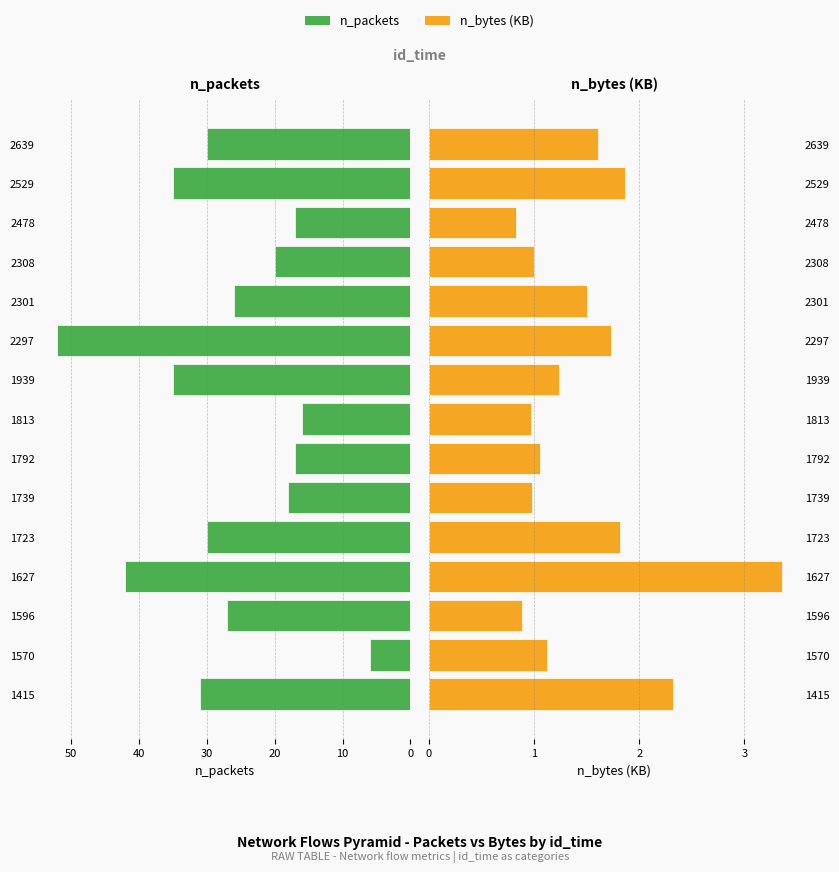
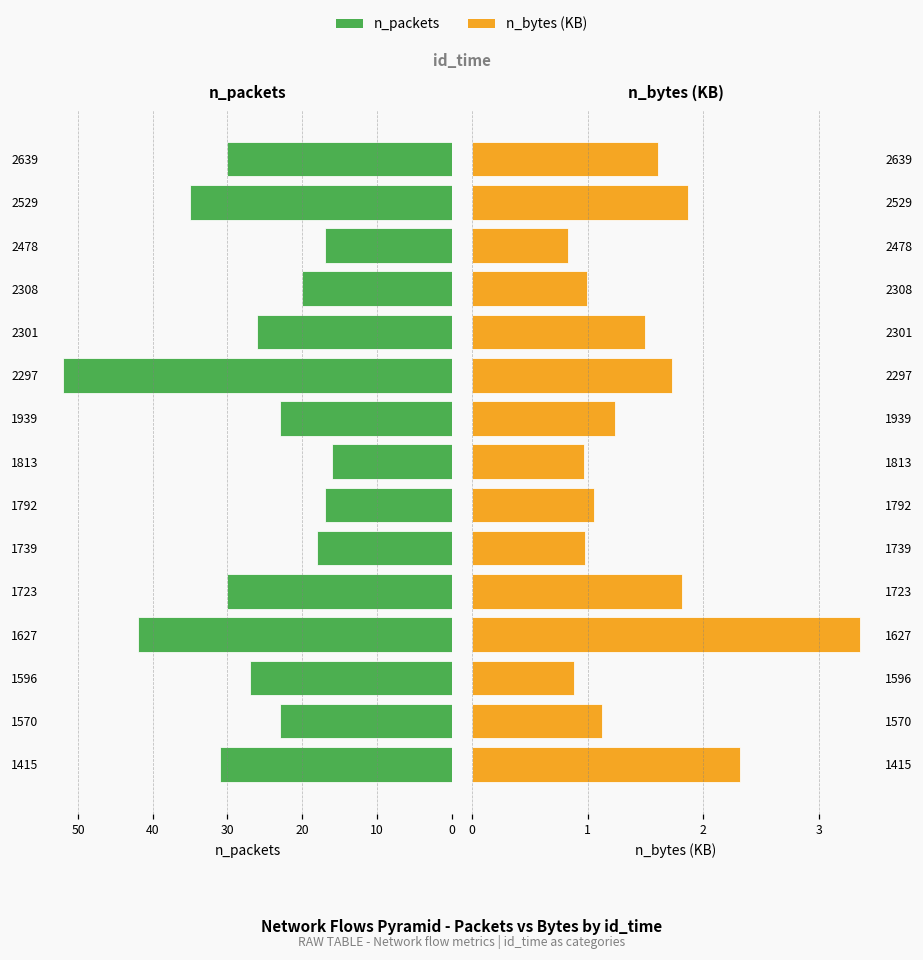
n_packets, 1939: 35 -> 23
n_packets, 1570: 6 -> 23
